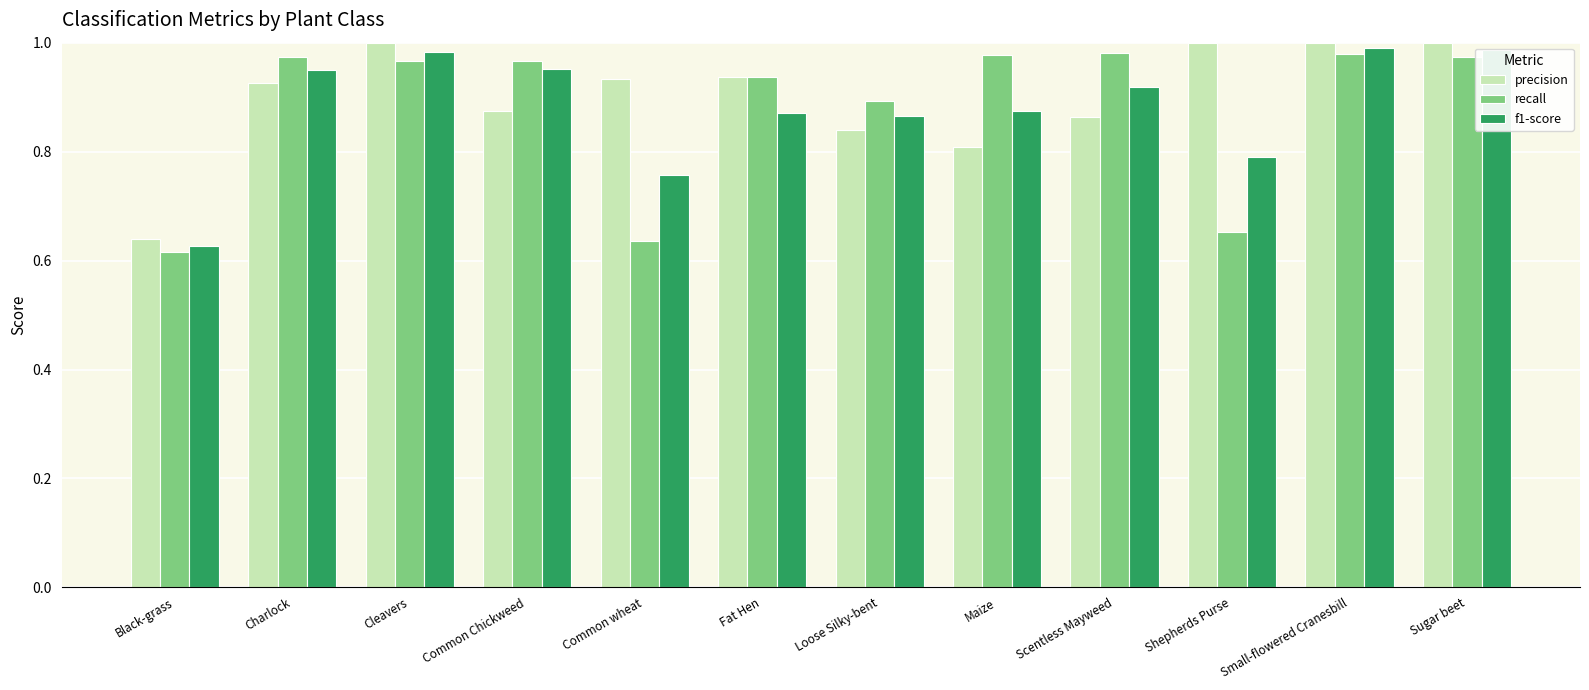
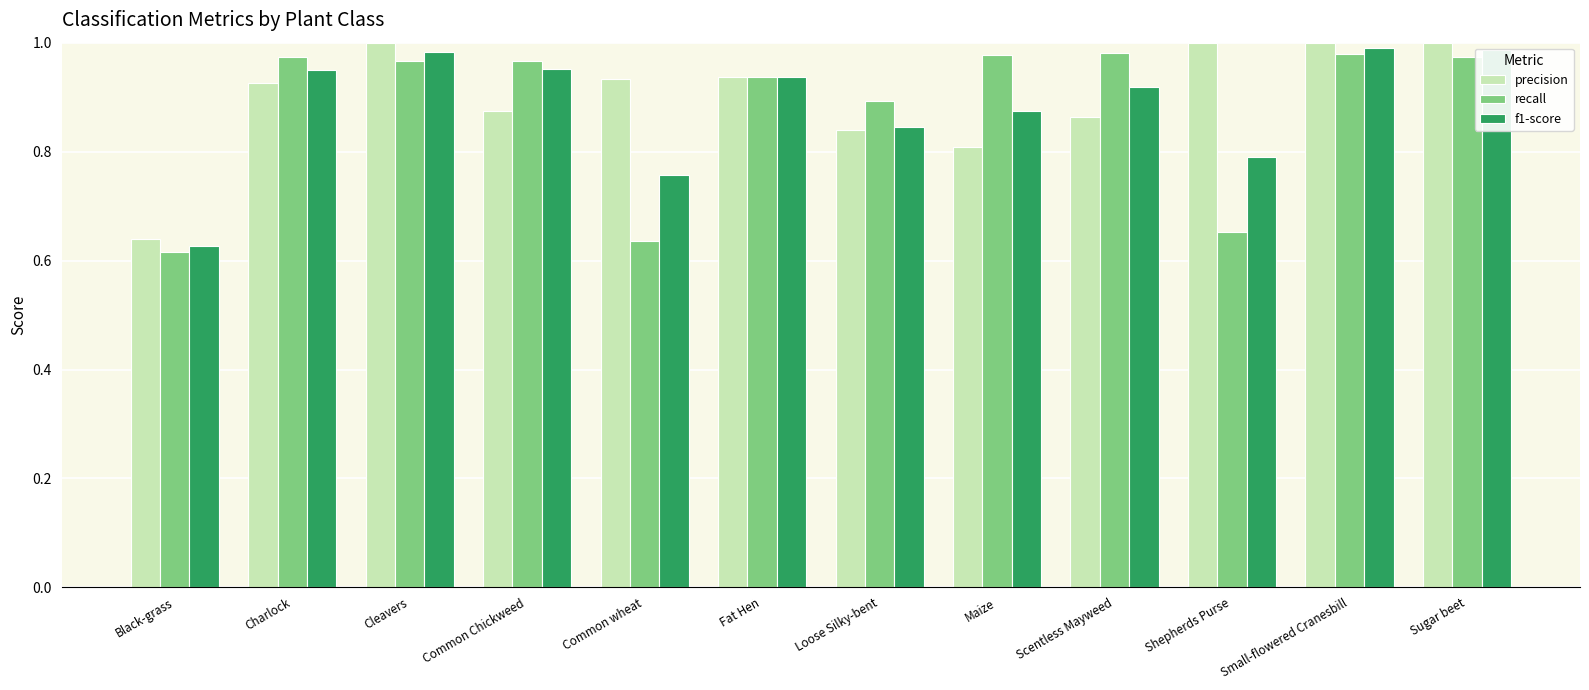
f1-score, Fat Hen: 0.87 -> 0.94
f1-score, Loose Silky-bent: 0.87 -> 0.85
